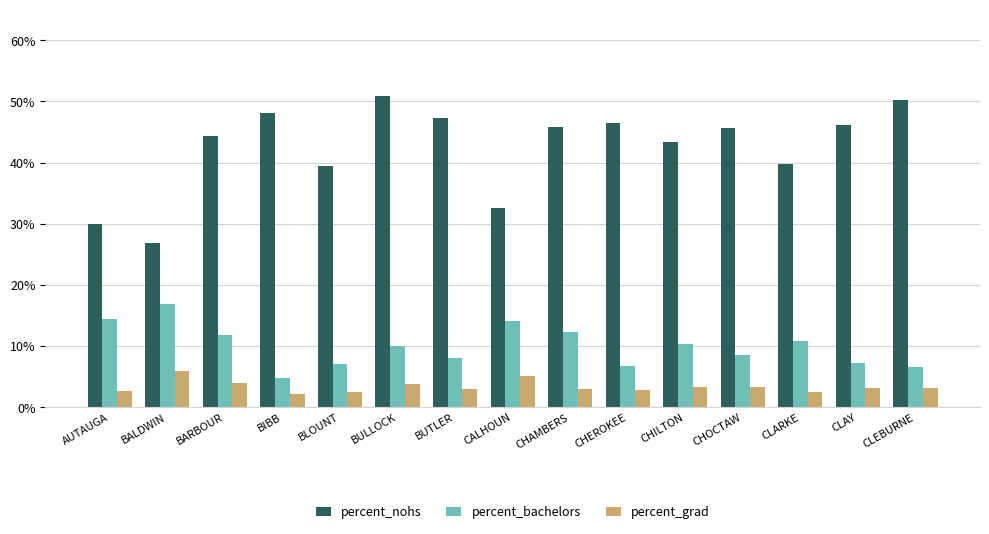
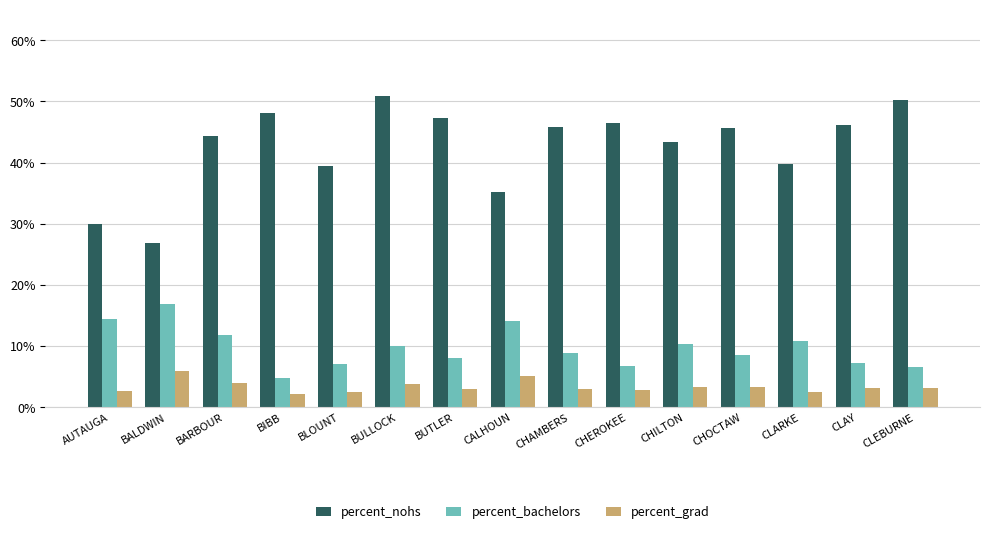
percent_nohs, CALHOUN: 33% -> 35%
percent_bachelors, CHAMBERS: 12% -> 9%
